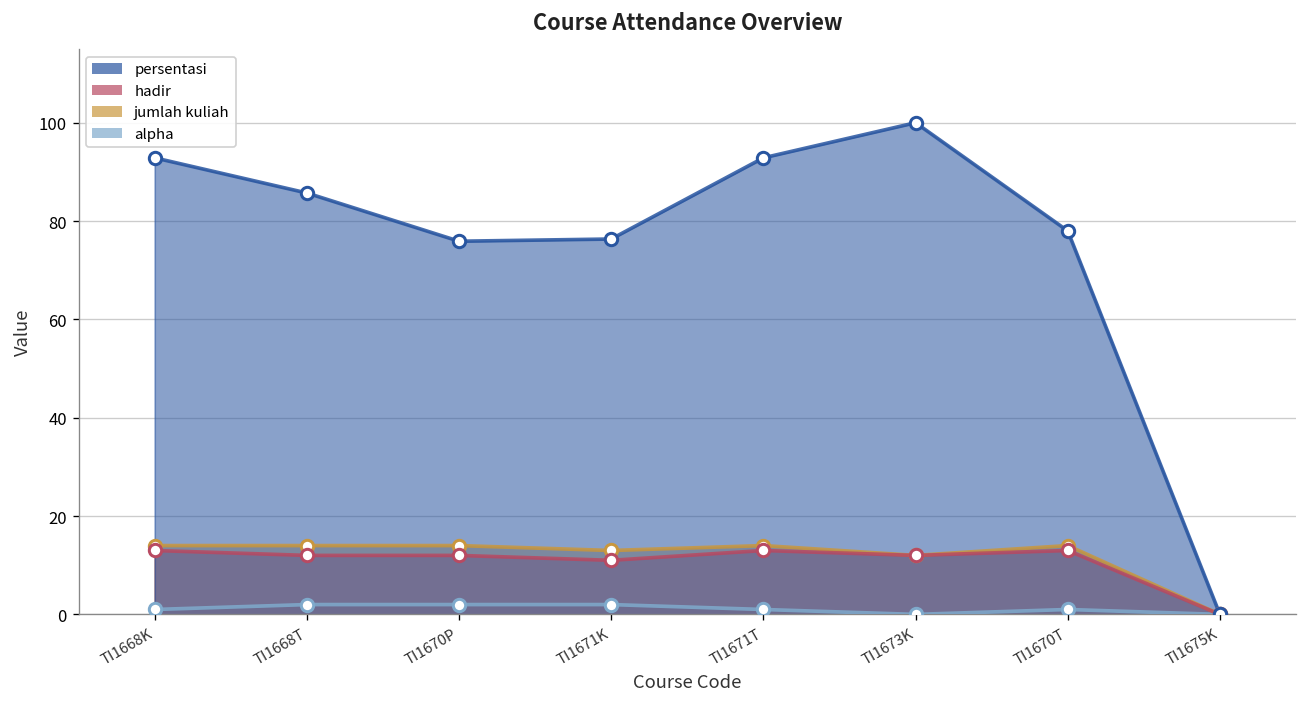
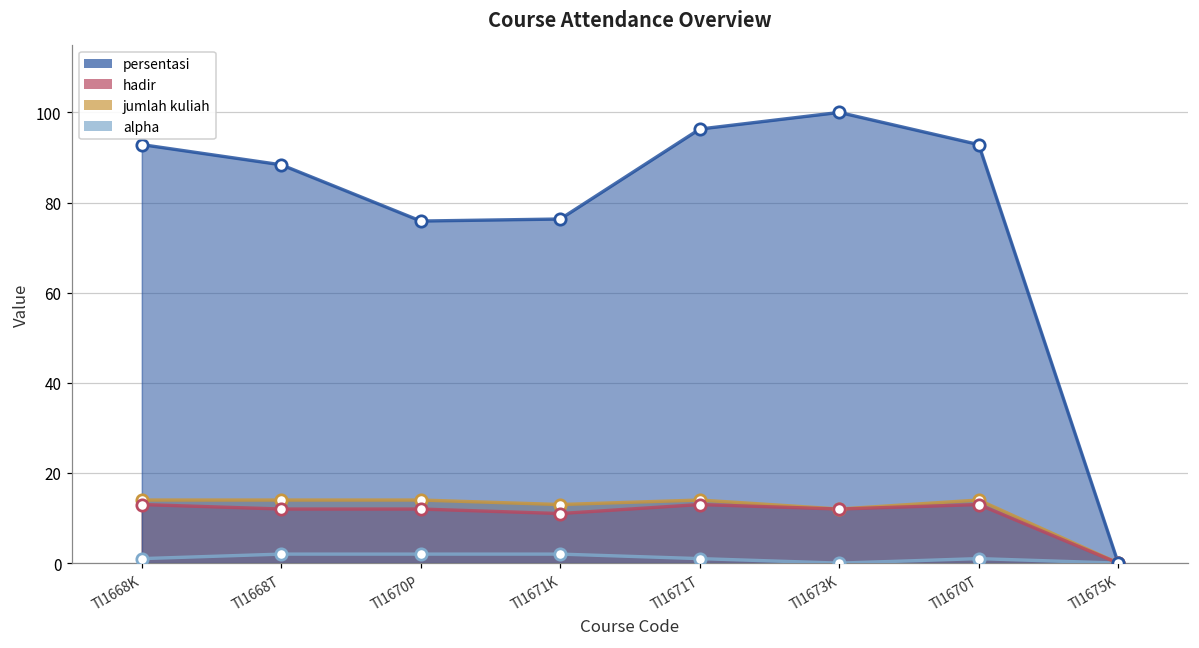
persentasi, TI1668T: 86 -> 88
persentasi, TI1671T: 93 -> 96
persentasi, TI1670T: 78 -> 93
